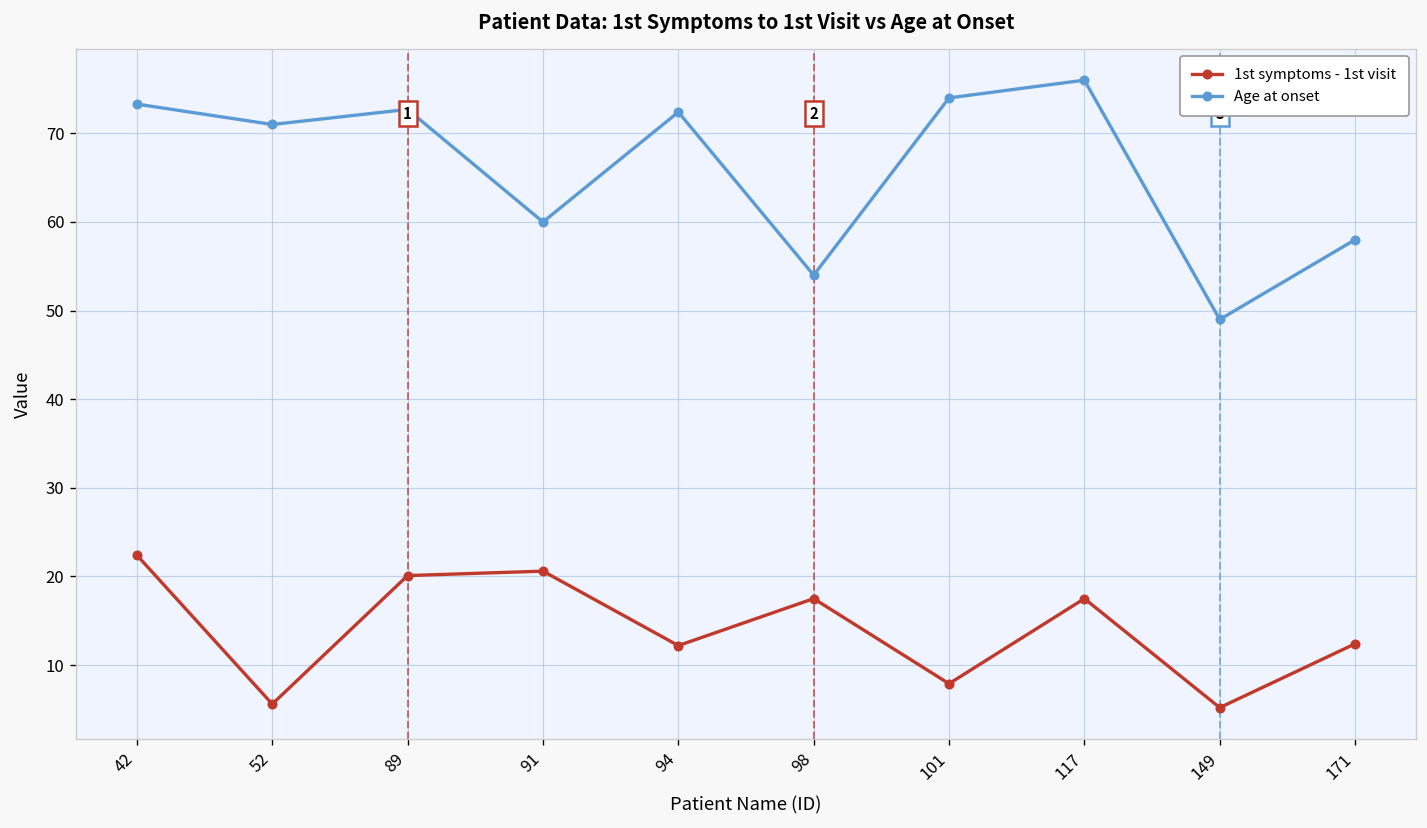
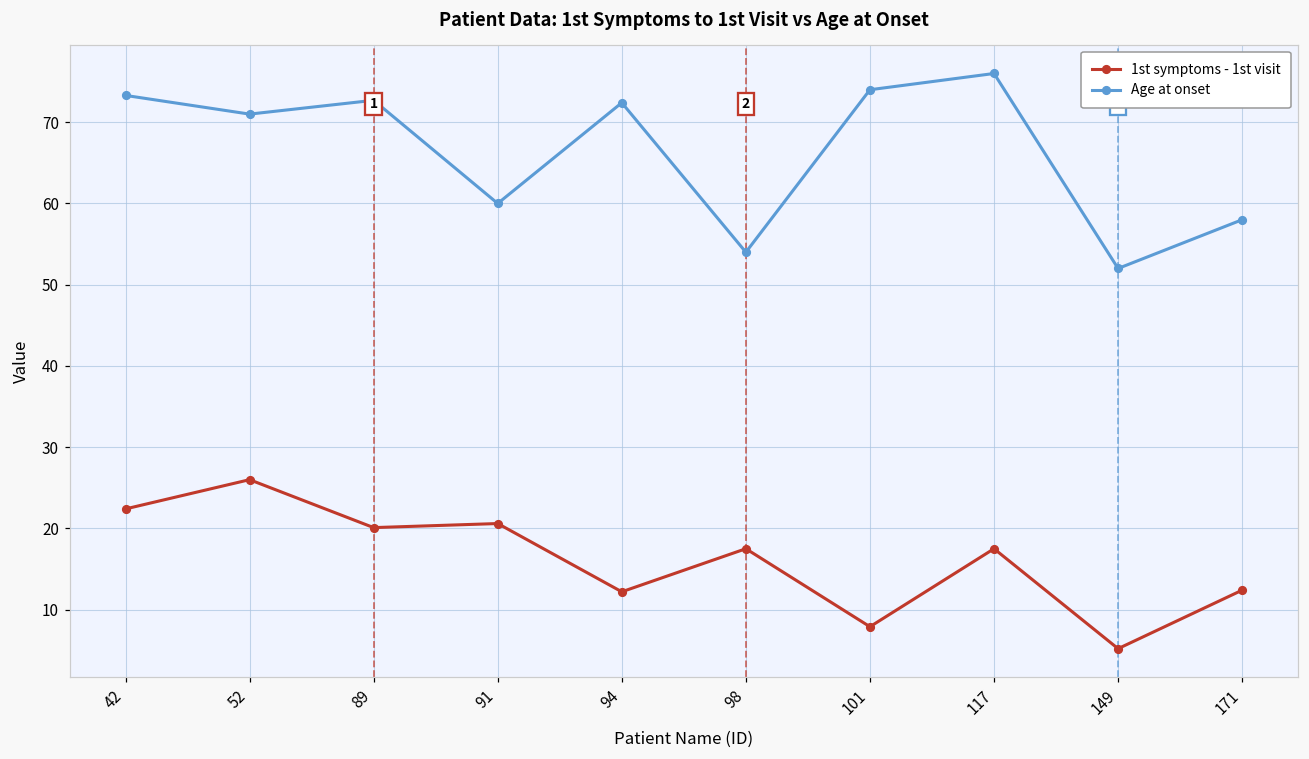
1st symptoms - 1st visit, 52: 6 -> 26
Age at onset, 149: 49 -> 52
